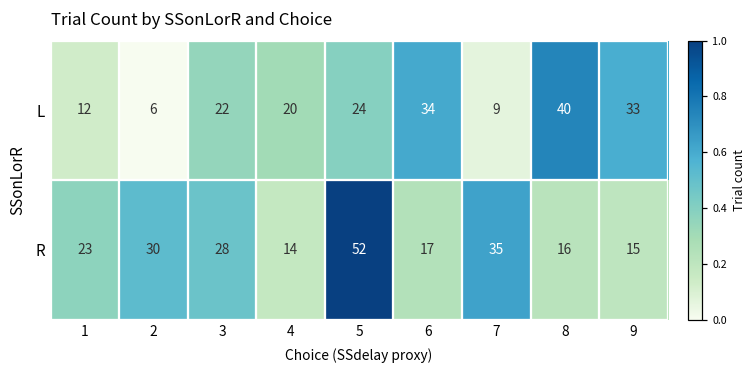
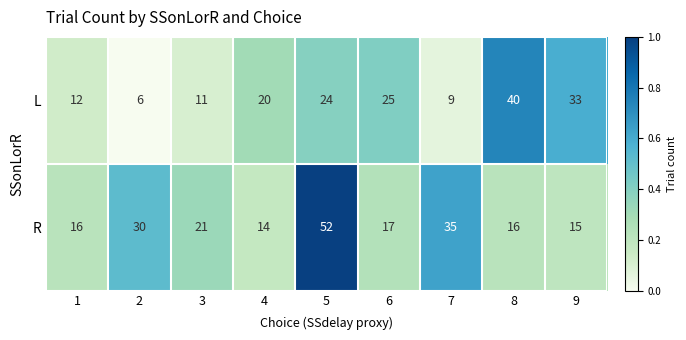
L, 3: 22 -> 11
L, 6: 34 -> 25
R, 1: 23 -> 16
R, 3: 28 -> 21
